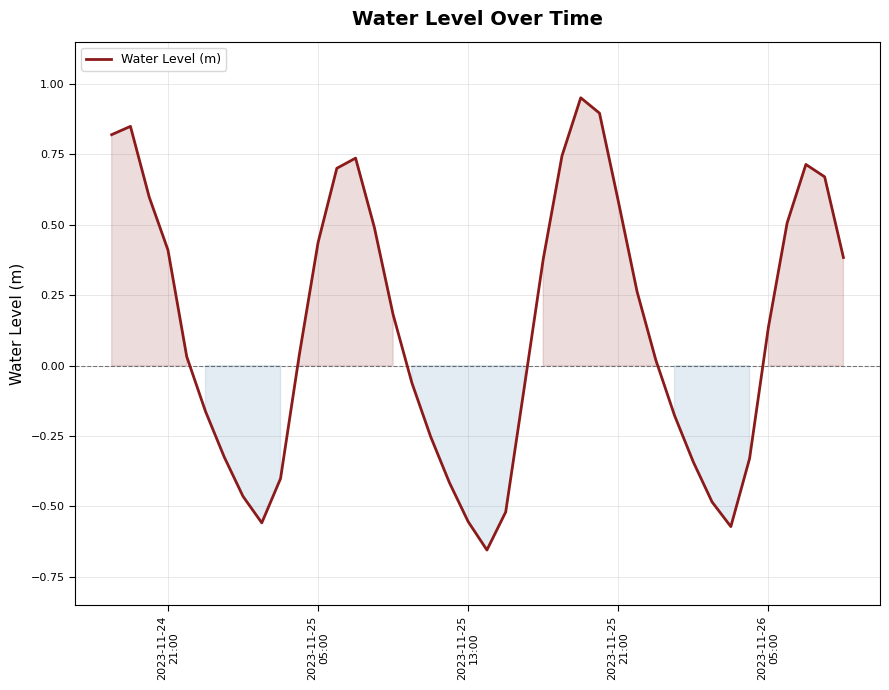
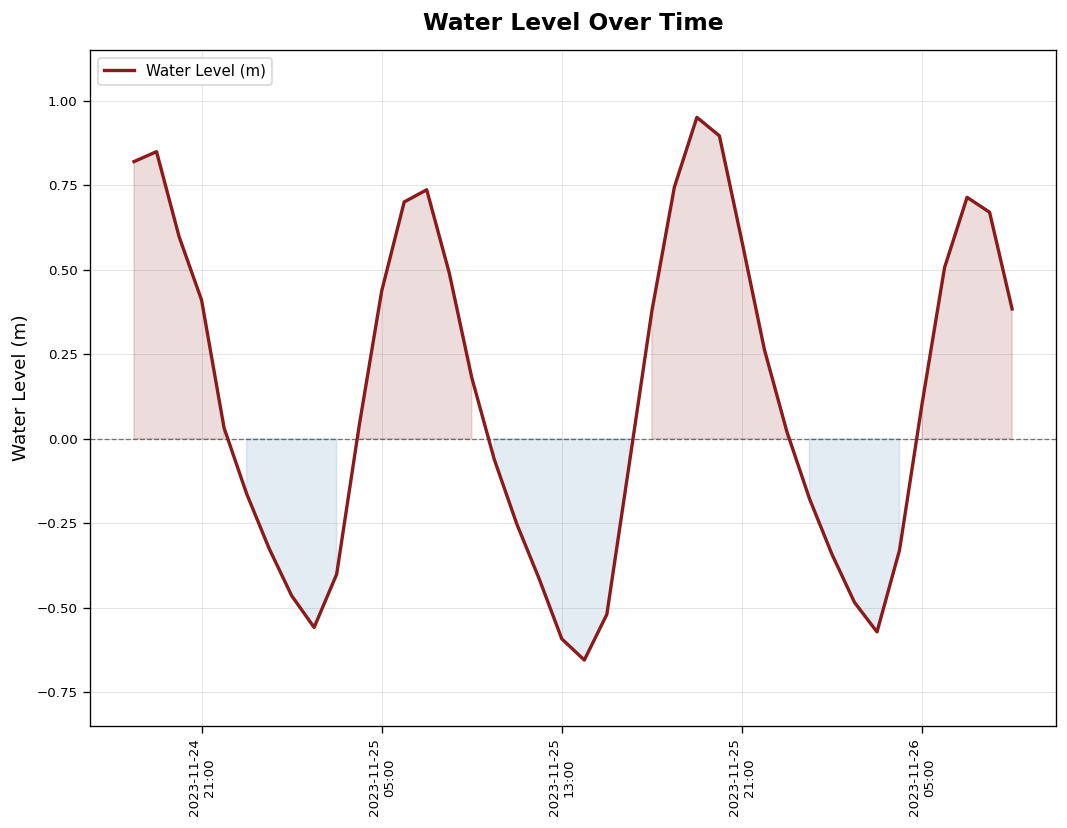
2023-11-25 13:00: -0.55 -> -0.59
2023-11-26 05:00: 0.14 -> 0.10
